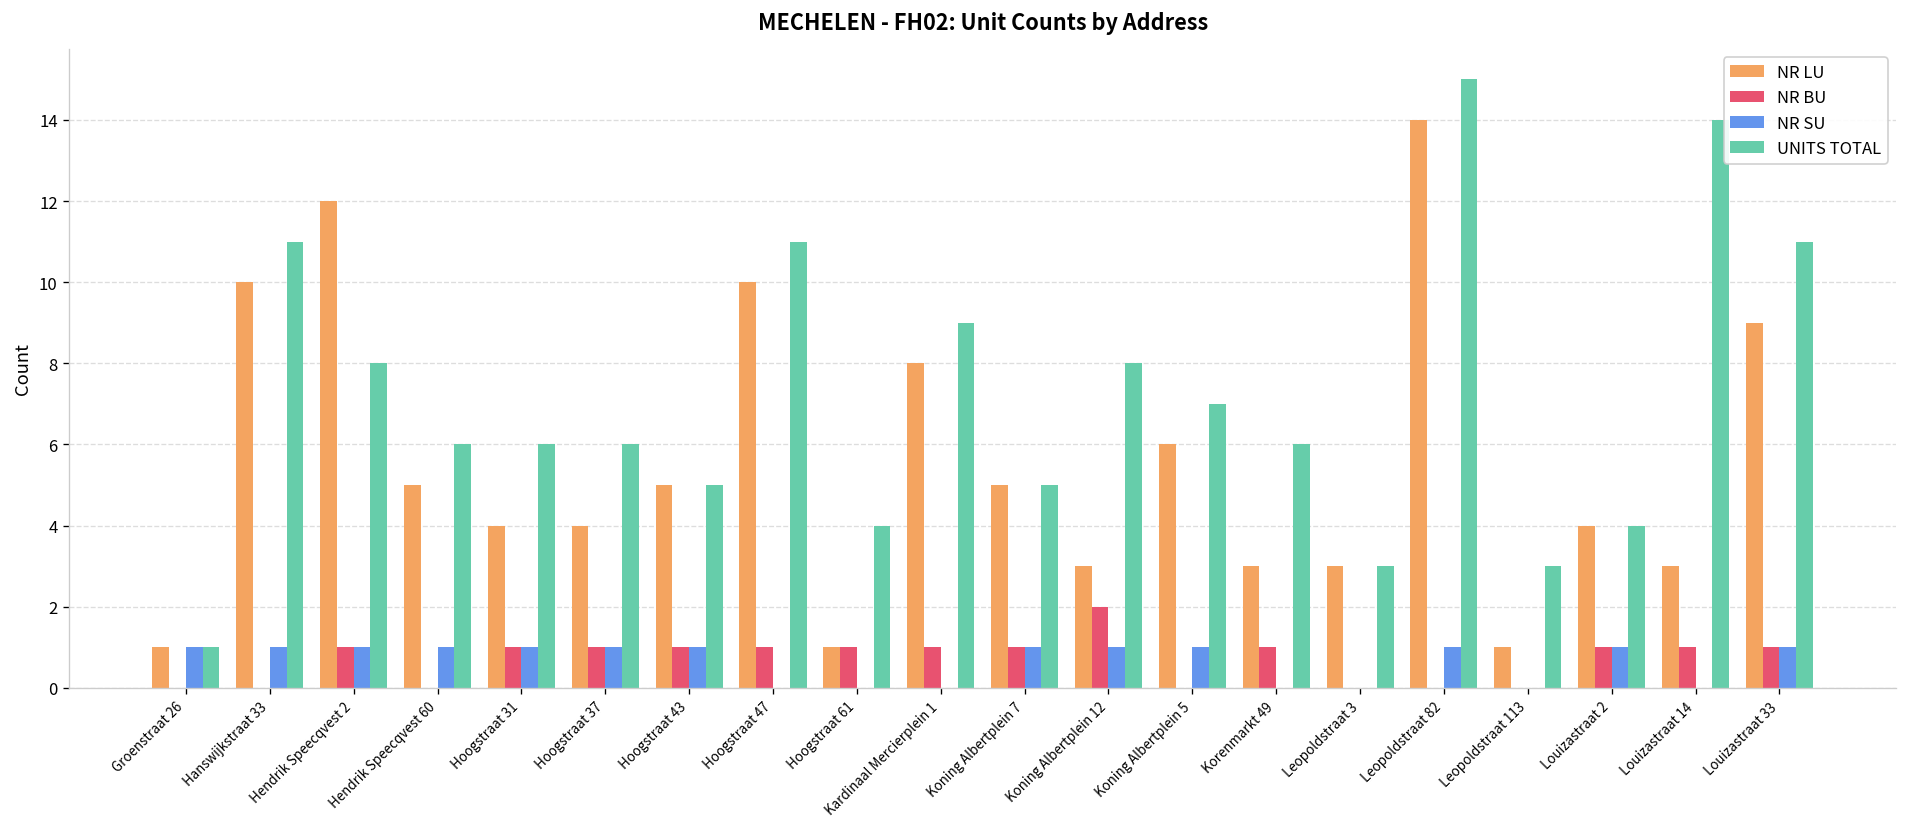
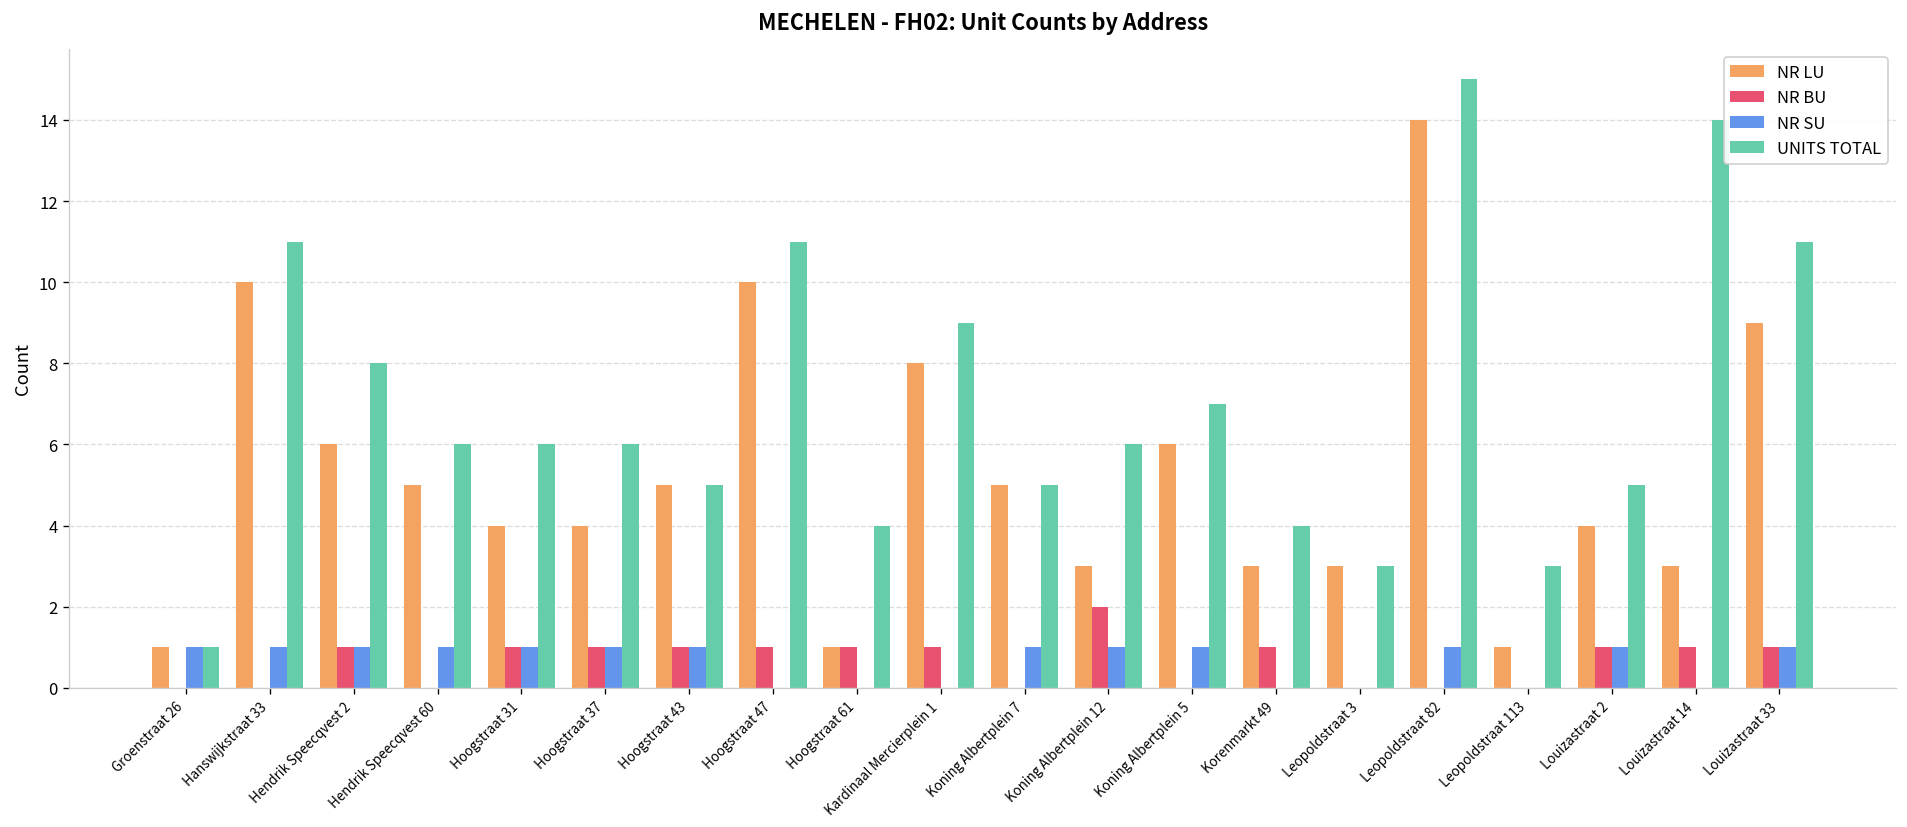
NR LU, Hendrik Speecqvest 2: 12 -> 6
NR BU, Koning Albertplein 7: 1 -> 0
UNITS TOTAL, Koning Albertplein 12: 8 -> 6
UNITS TOTAL, Korenmarkt 49: 6 -> 4
UNITS TOTAL, Louizastraat 2: 4 -> 5
